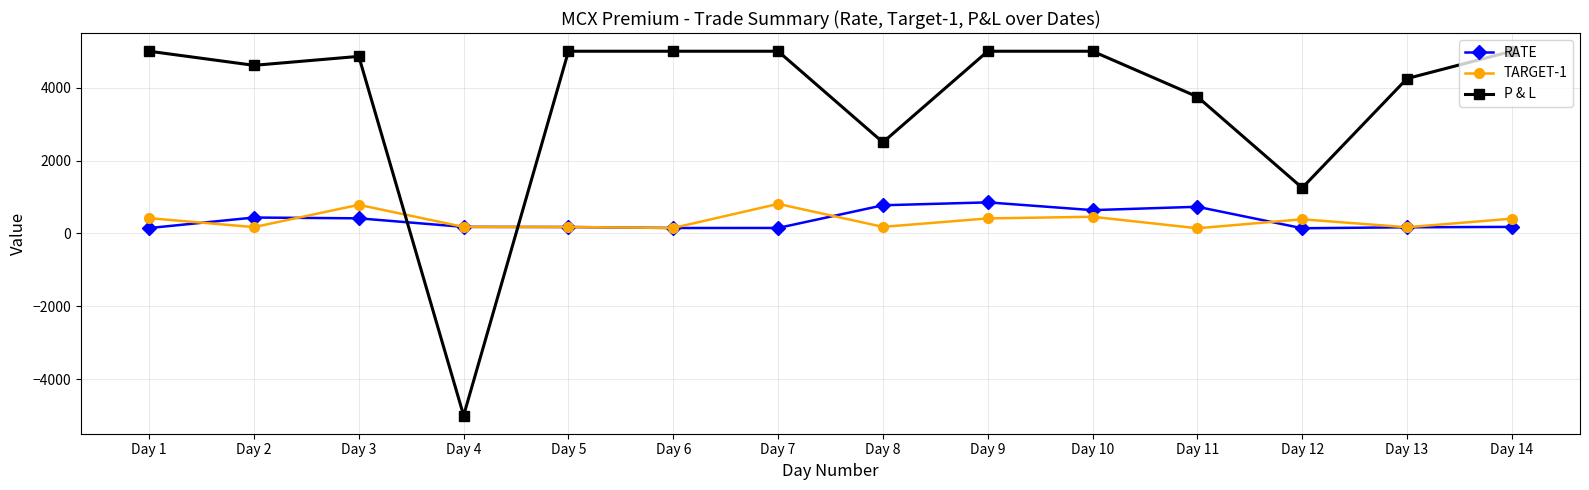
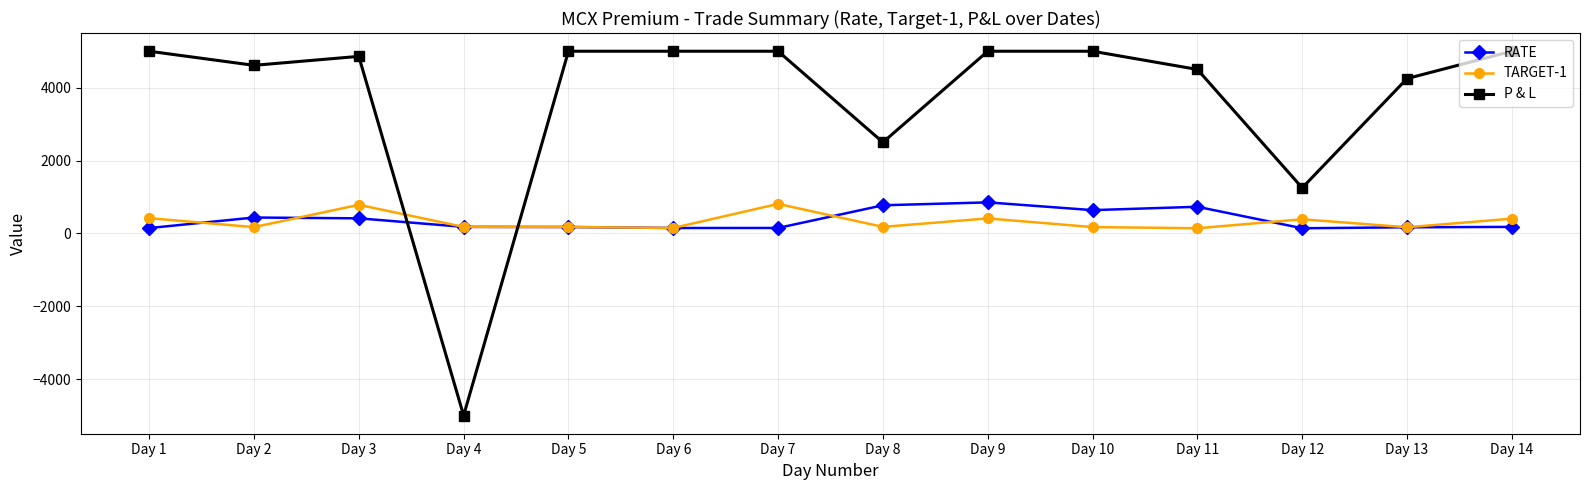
TARGET-1, Day 10: 500 -> 200
P & L, Day 11: 3800 -> 4500
